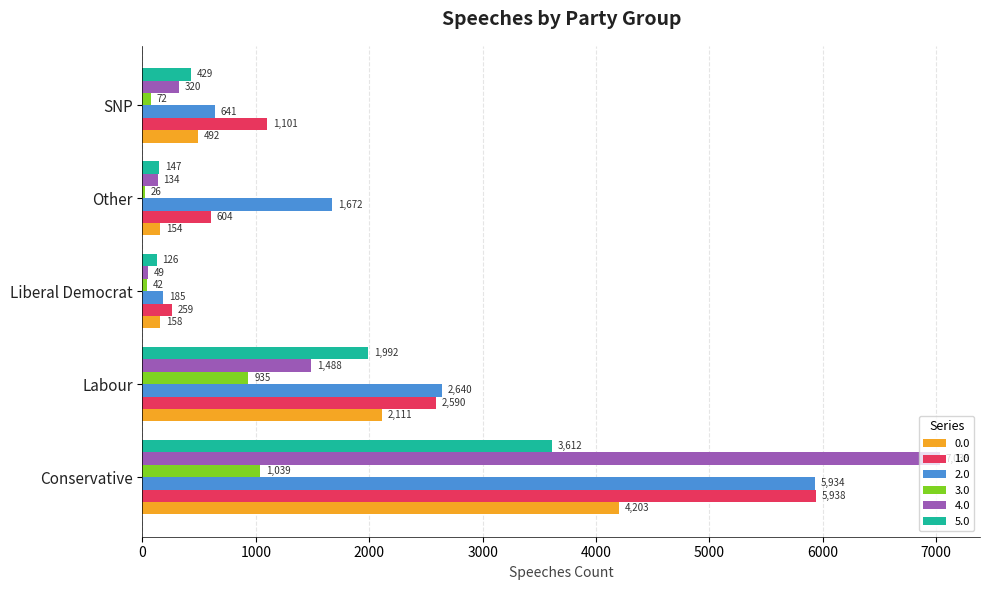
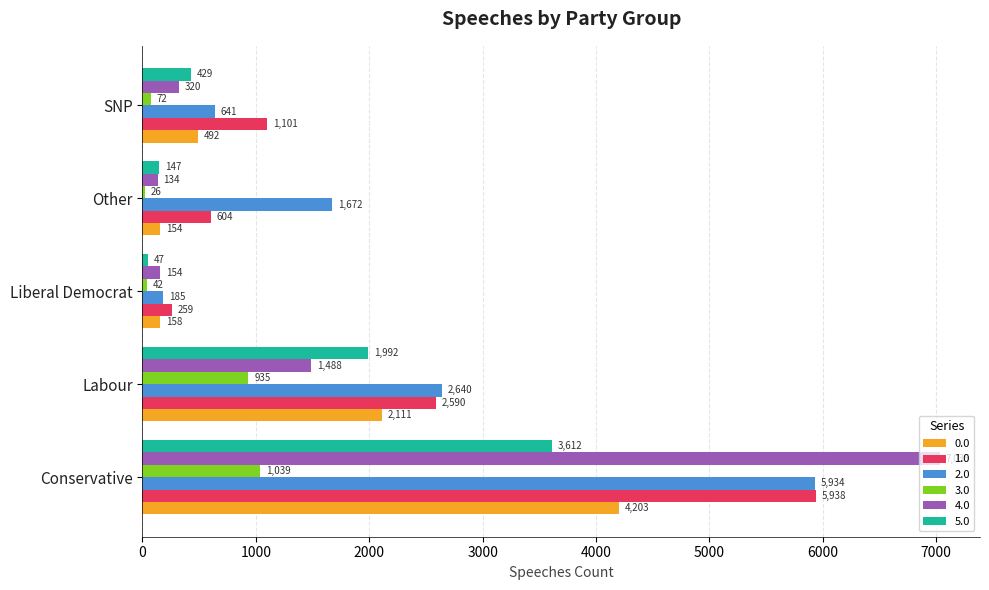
5.0, Liberal Democrat: 126 -> 47
4.0, Liberal Democrat: 49 -> 154
